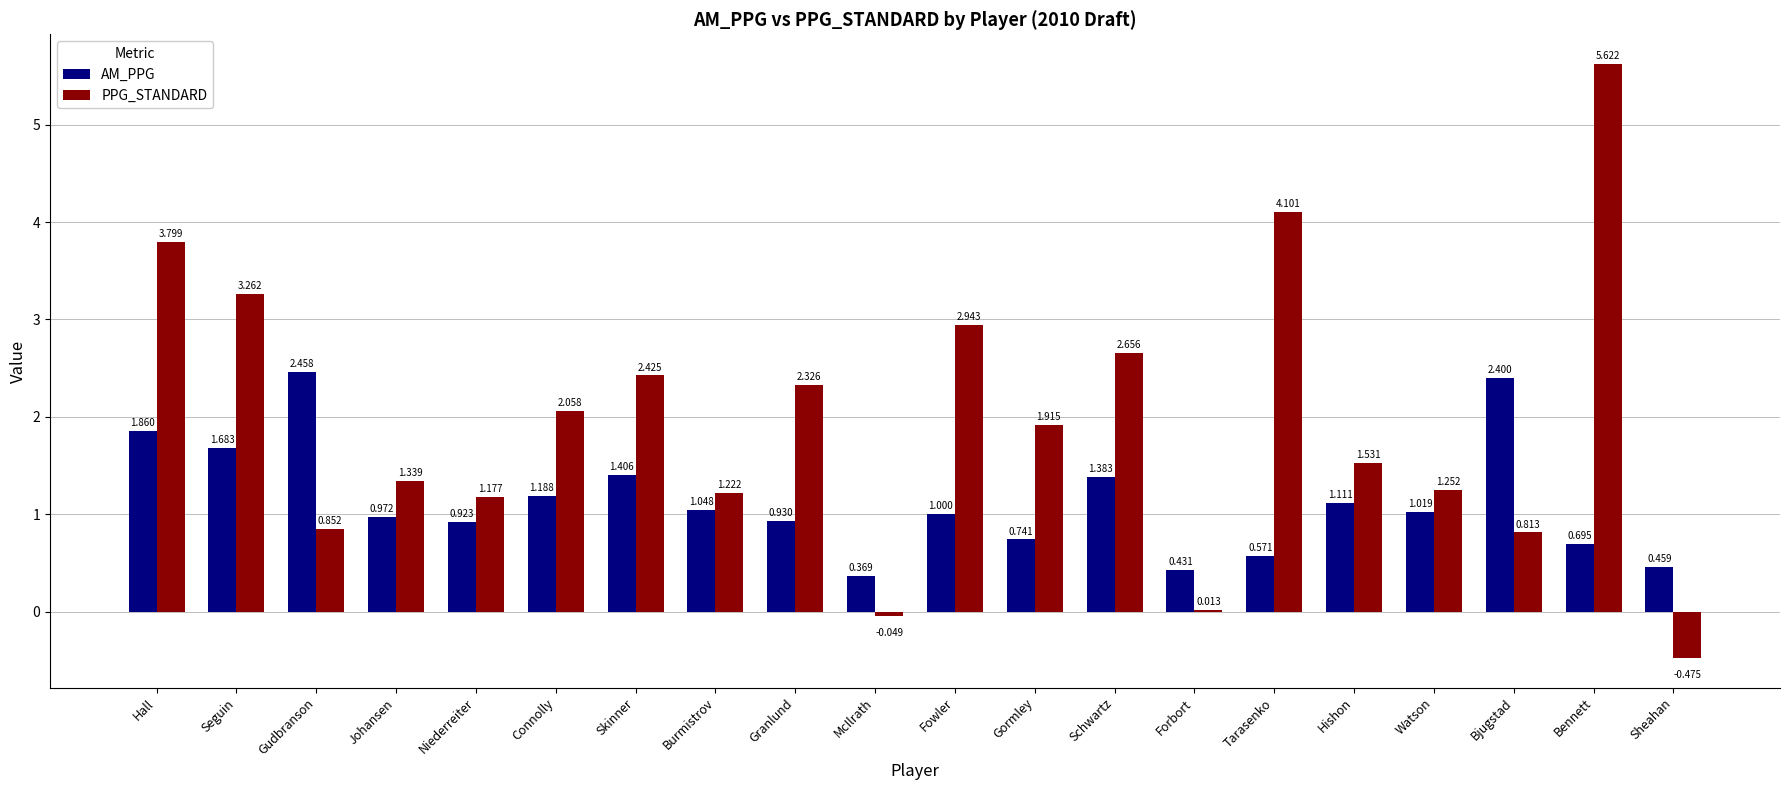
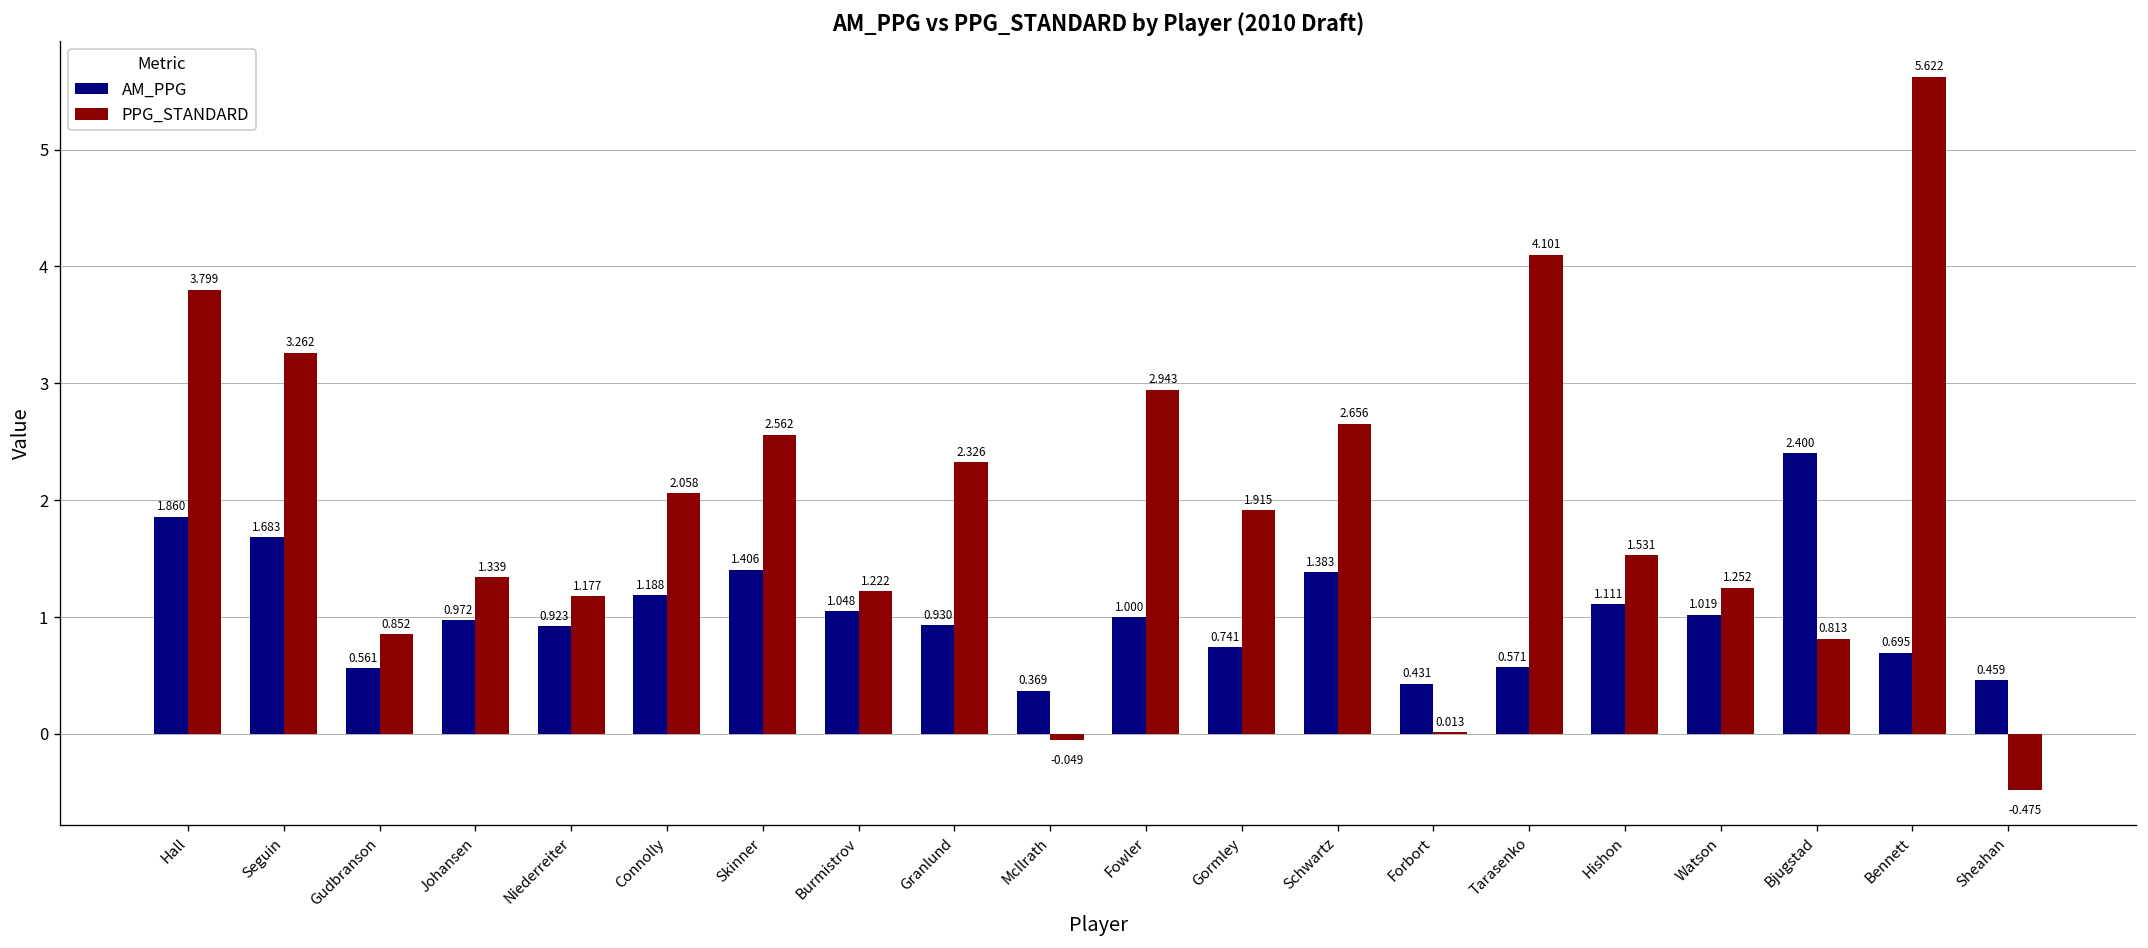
AM_PPG, Gudbranson: 2.458 -> 0.561
PPG_STANDARD, Skinner: 2.425 -> 2.562
